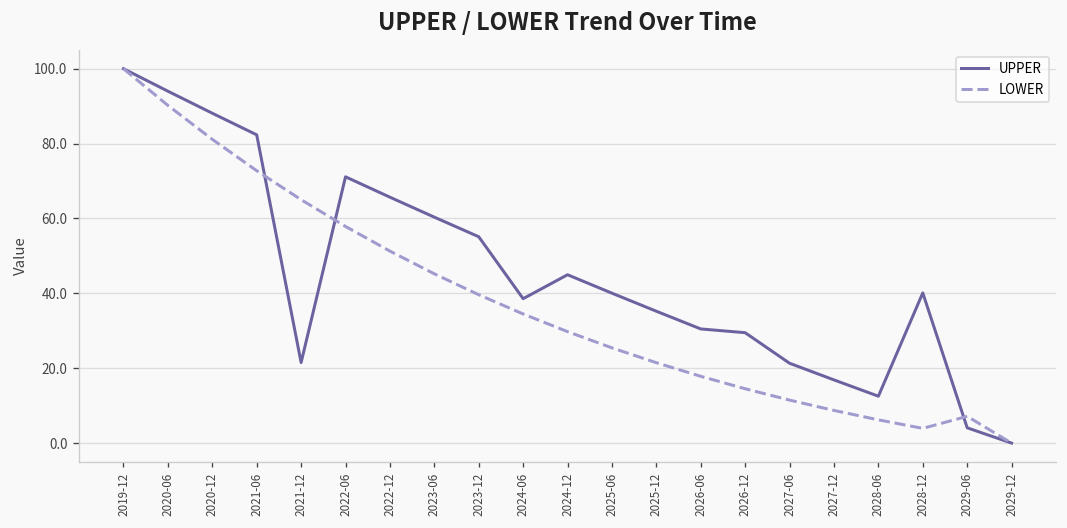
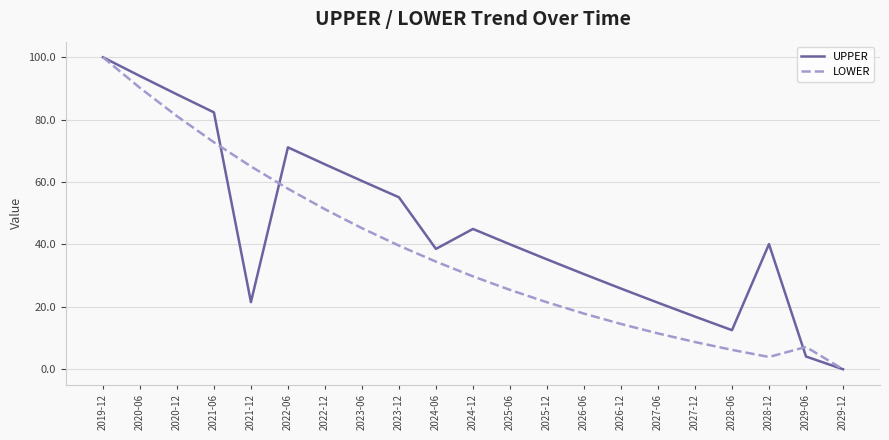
UPPER, 2026-12: 29 -> 26
